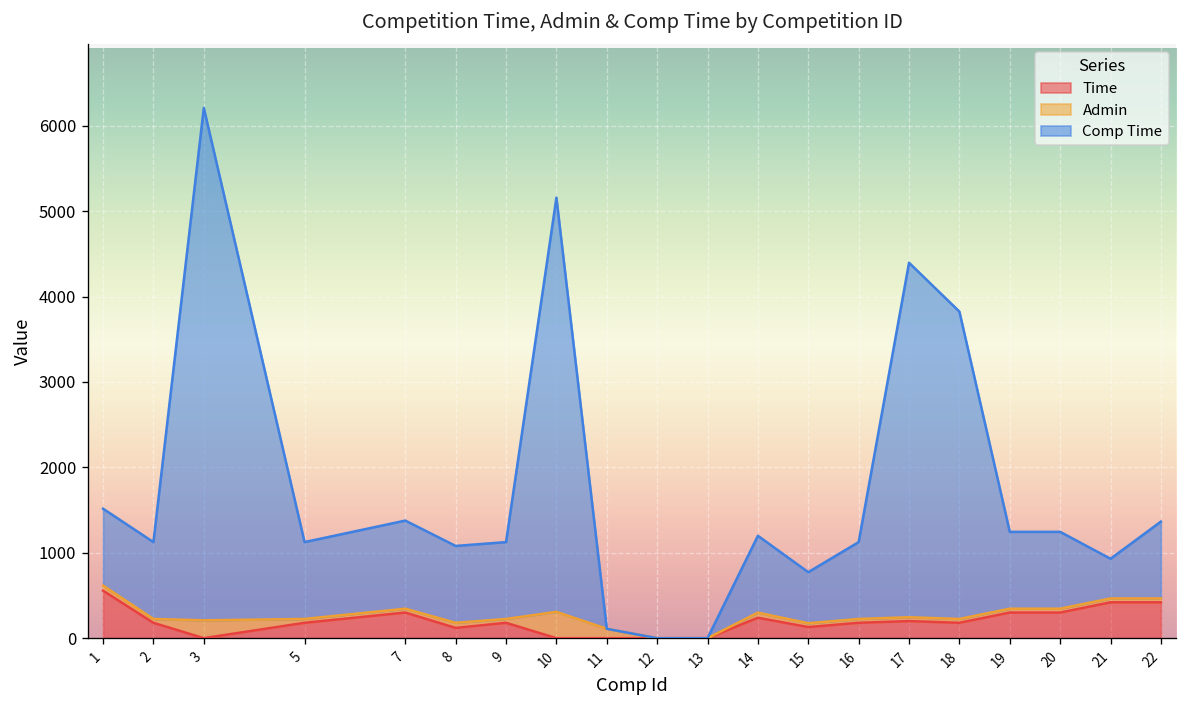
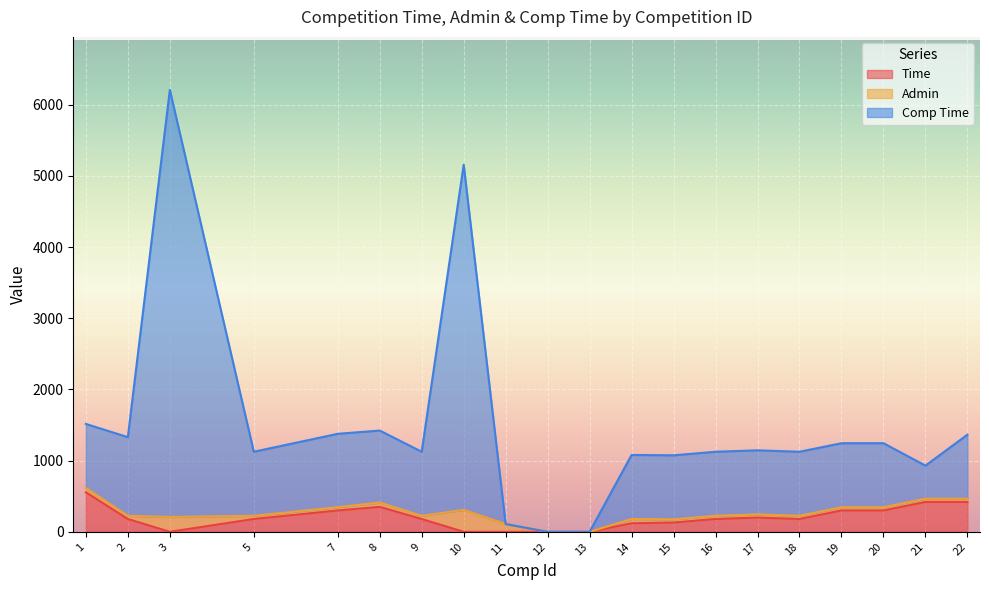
Comp Time, 2: 900 -> 1100
Time, 8: 100 -> 400
Comp Time, 8: 900 -> 1000
Time, 14: 200 -> 100
Comp Time, 15: 600 -> 900
Comp Time, 17: 4200 -> 900
Comp Time, 18: 3600 -> 900
